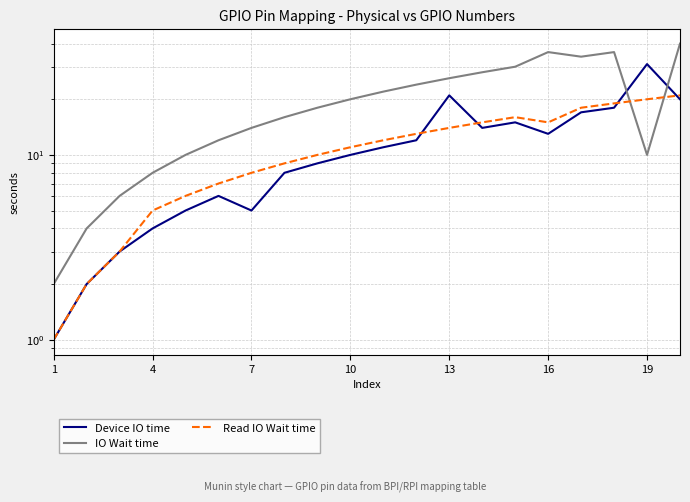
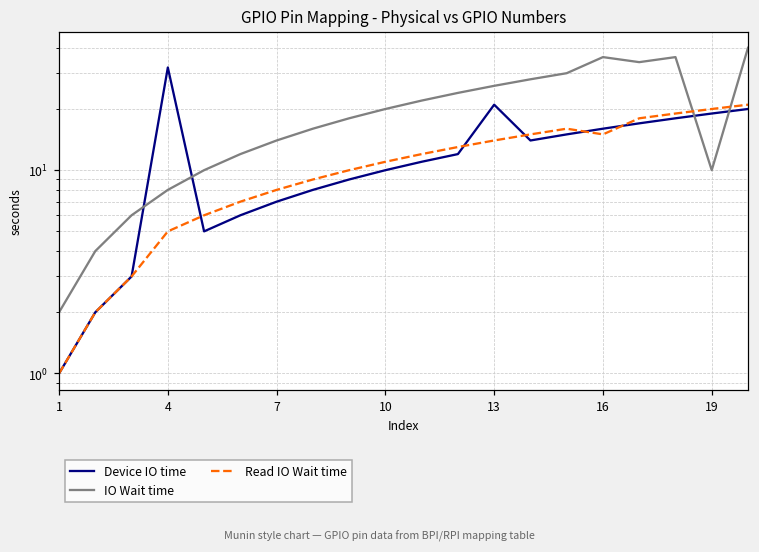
Device IO time, 4: 4 -> 32
Device IO time, 7: 5 -> 7
Device IO time, 16: 13 -> 16
Device IO time, 19: 31 -> 19
